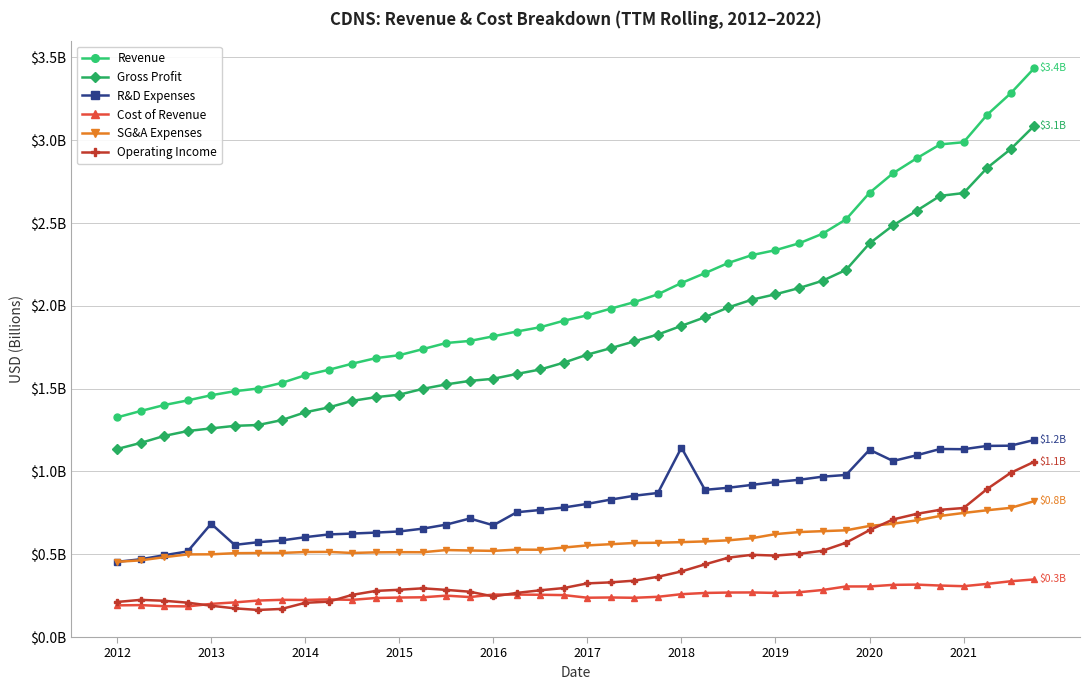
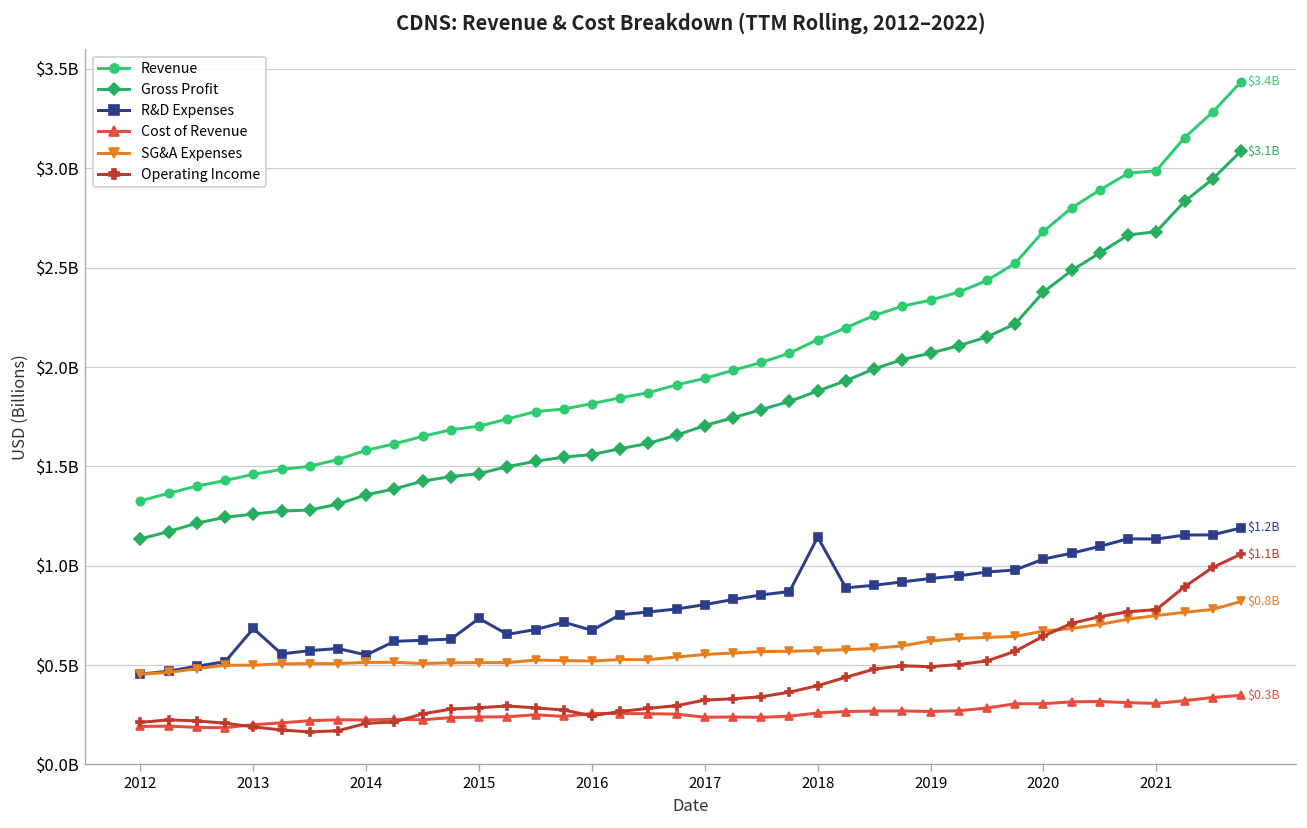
R&D Expenses, 2014: $600000000 -> $550000000
R&D Expenses, 2015: $640000000 -> $730000000
R&D Expenses, 2020: $1130000000 -> $1030000000
